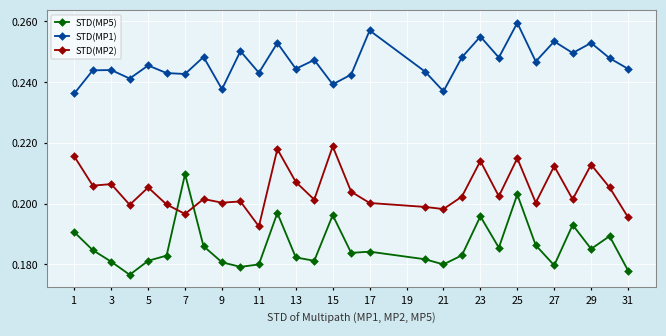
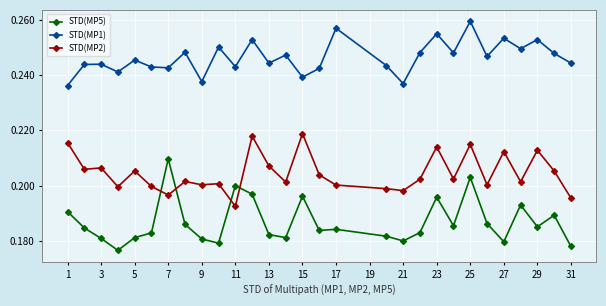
STD(MP5), 11: 0.18 -> 0.20
